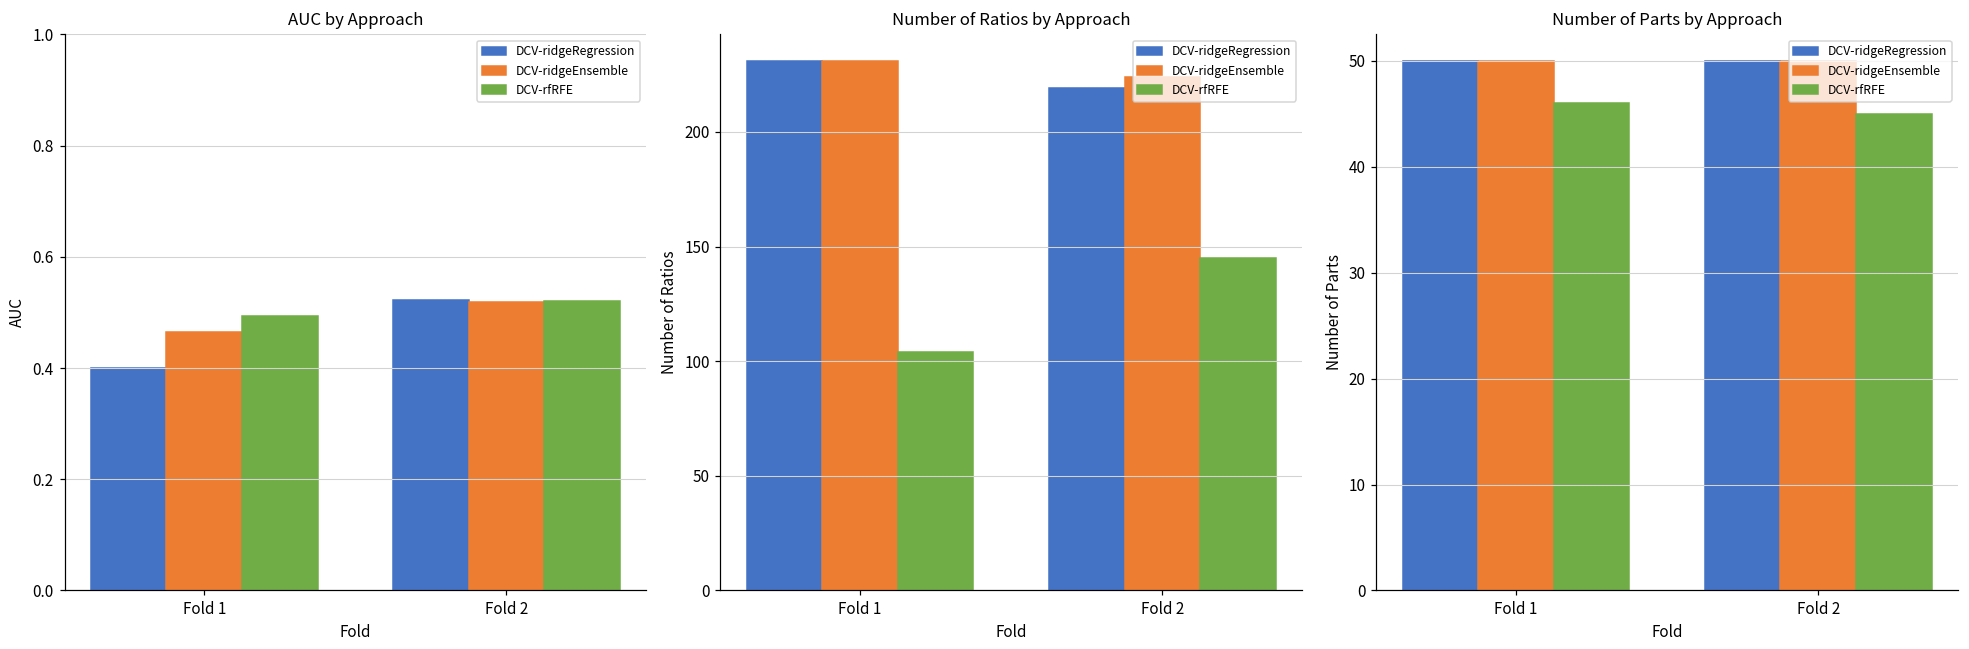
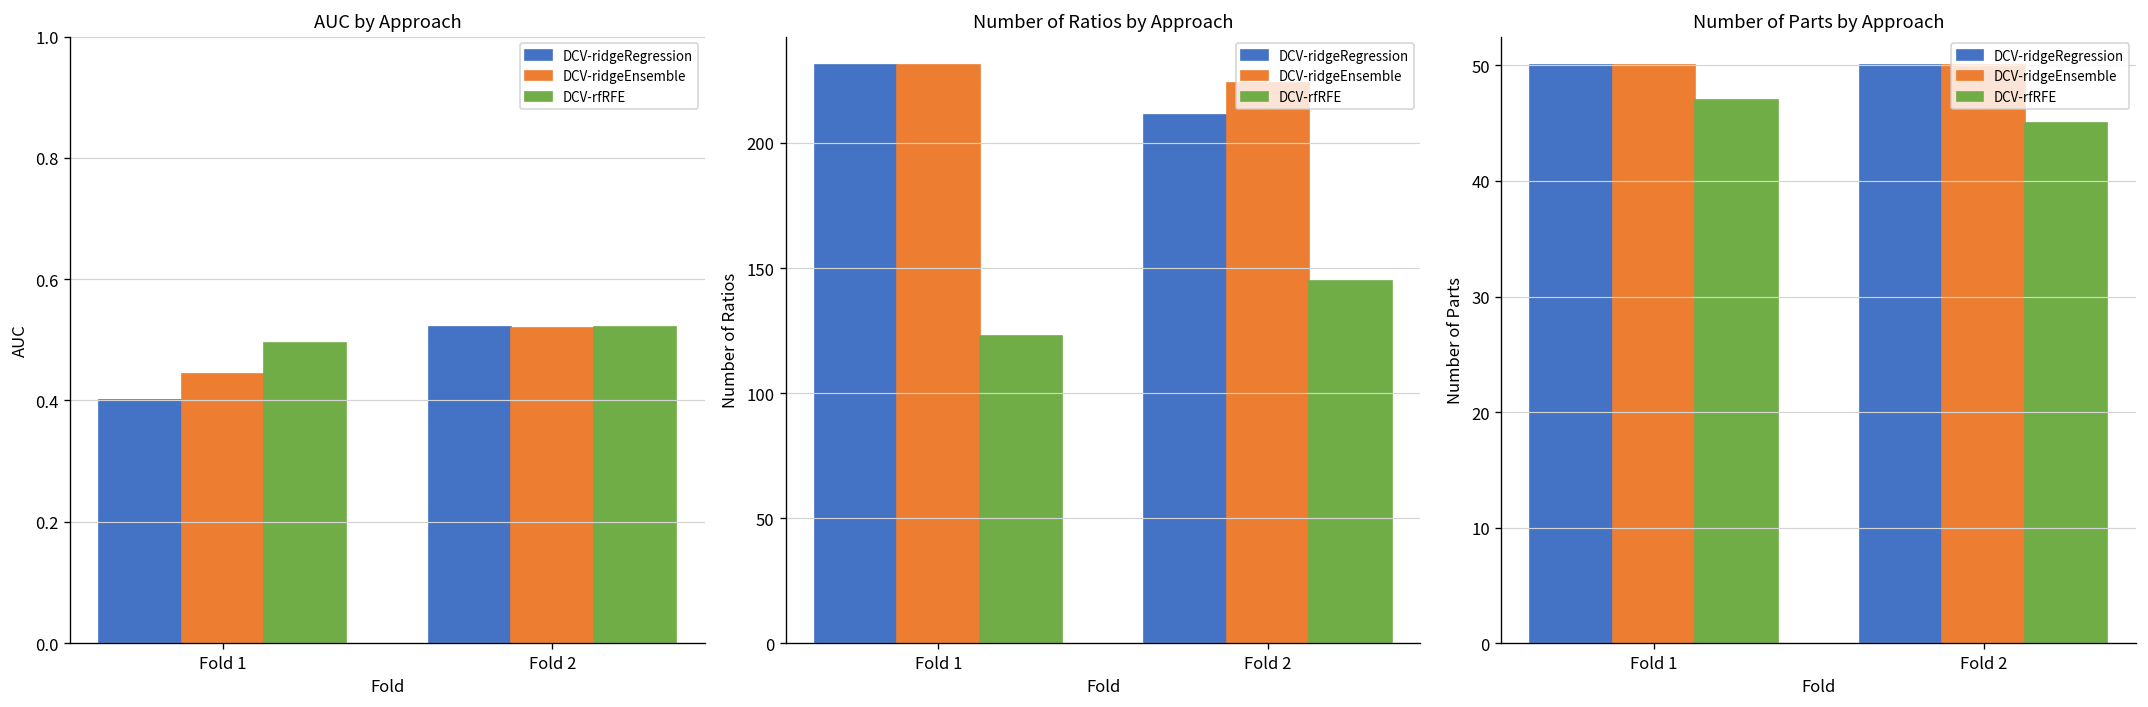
AUC by Approach, DCV-ridgeEnsemble, Fold 1: 0.47 -> 0.44
Number of Ratios by Approach, DCV-rfRFE, Fold 1: 104 -> 123
Number of Ratios by Approach, DCV-ridgeRegression, Fold 2: 219 -> 211
Number of Parts by Approach, DCV-rfRFE, Fold 1: 46 -> 47
